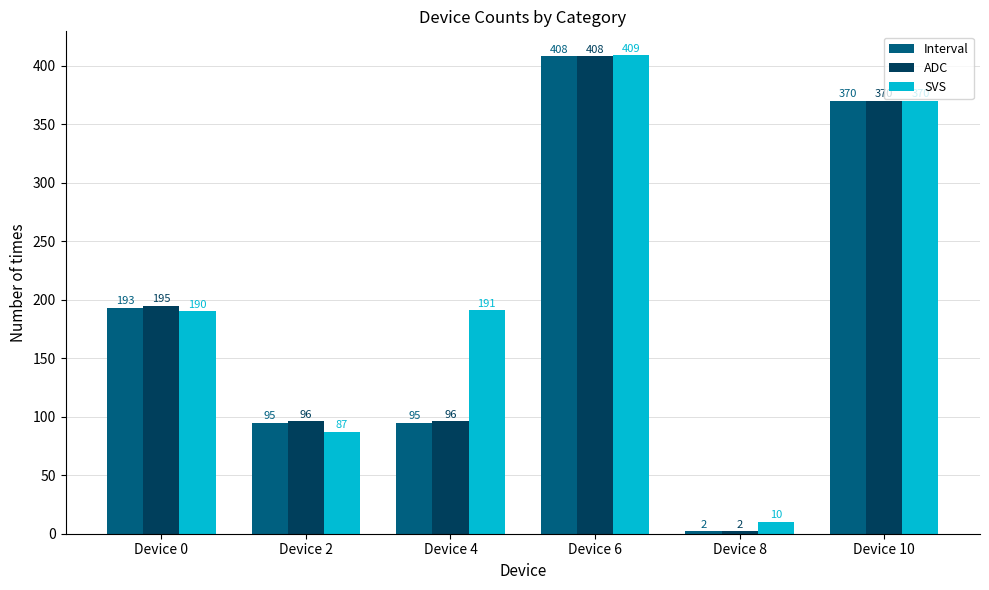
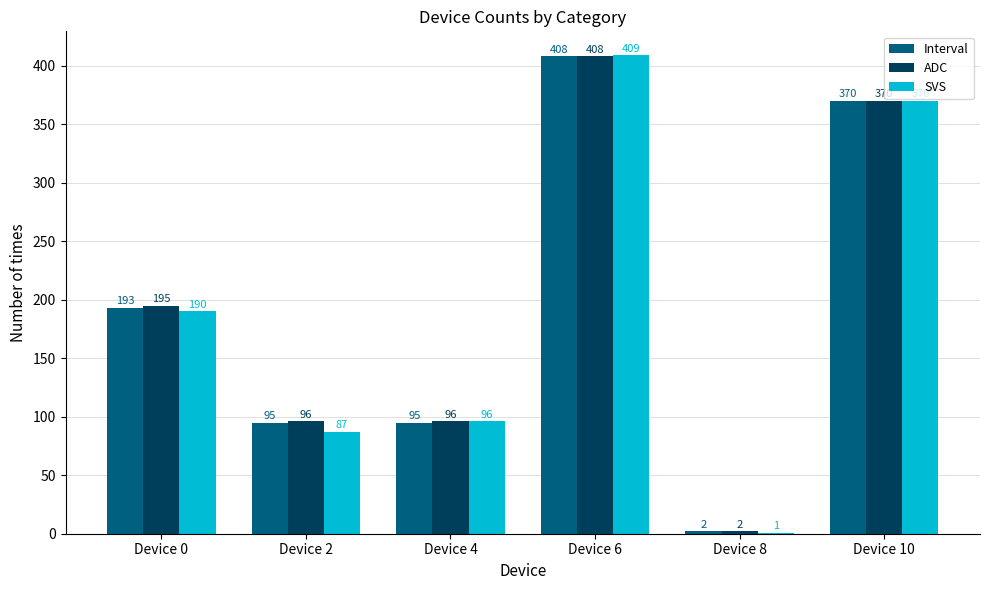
SVS, Device 4: 191 -> 96
SVS, Device 8: 10 -> 1
